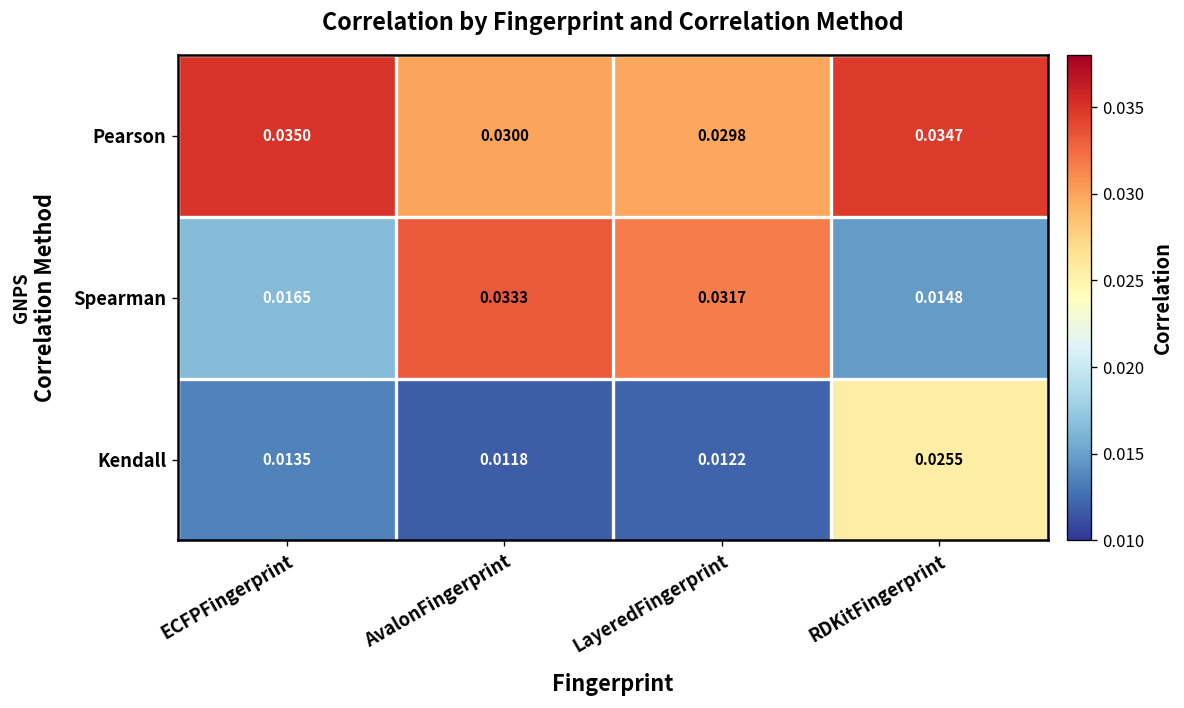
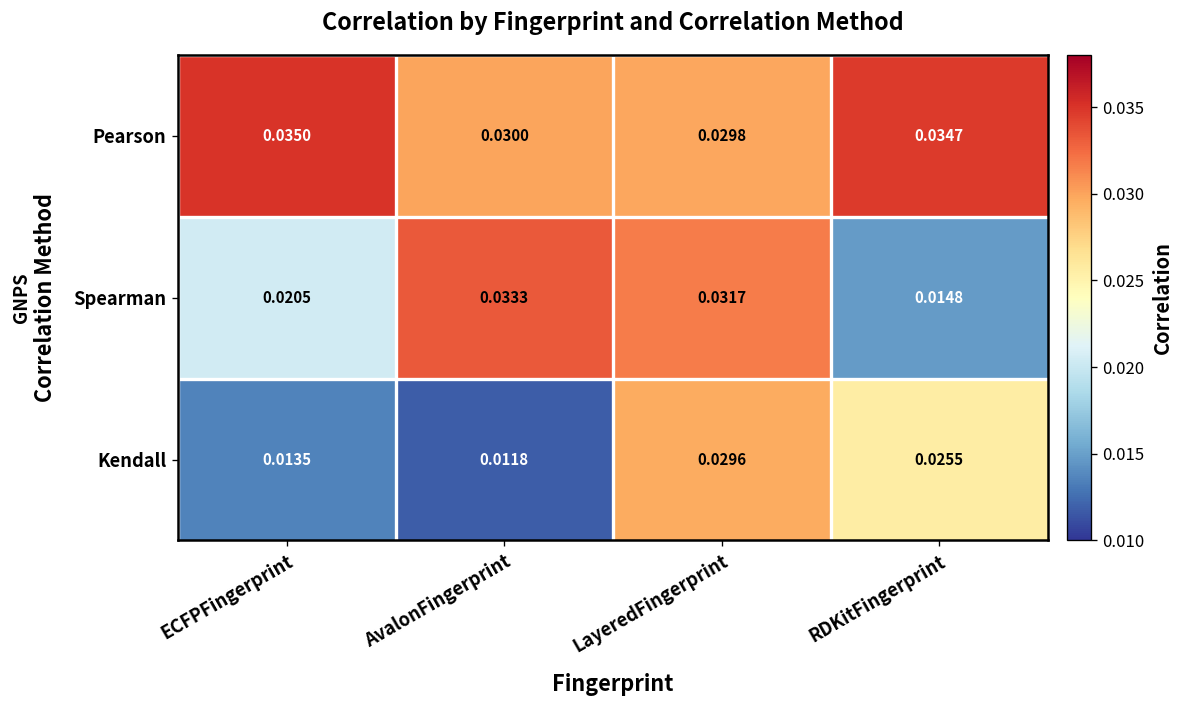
Spearman, ECFPFingerprint: 0.0165 -> 0.0205
Kendall, LayeredFingerprint: 0.0122 -> 0.0296
